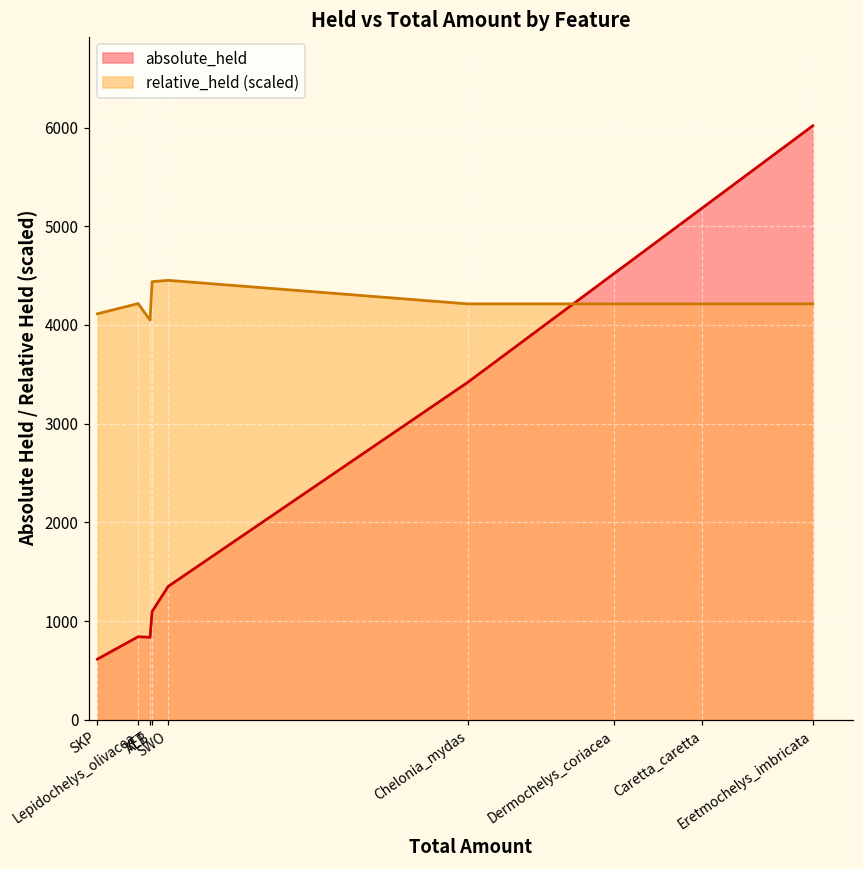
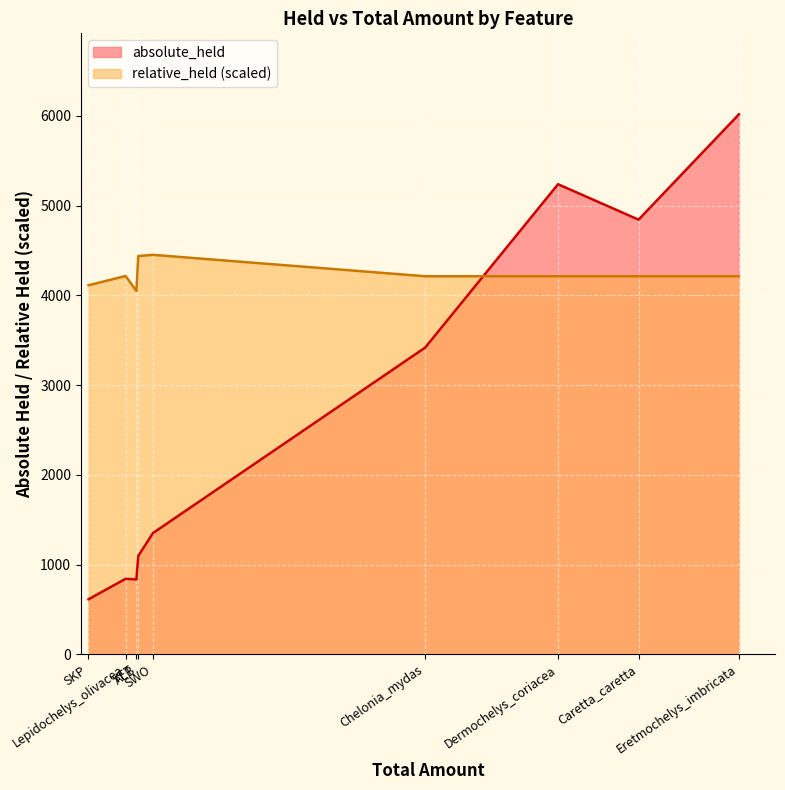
absolute_held, Dermochelys_coriacea: 4500 -> 5200
absolute_held, Caretta_caretta: 5200 -> 4800
